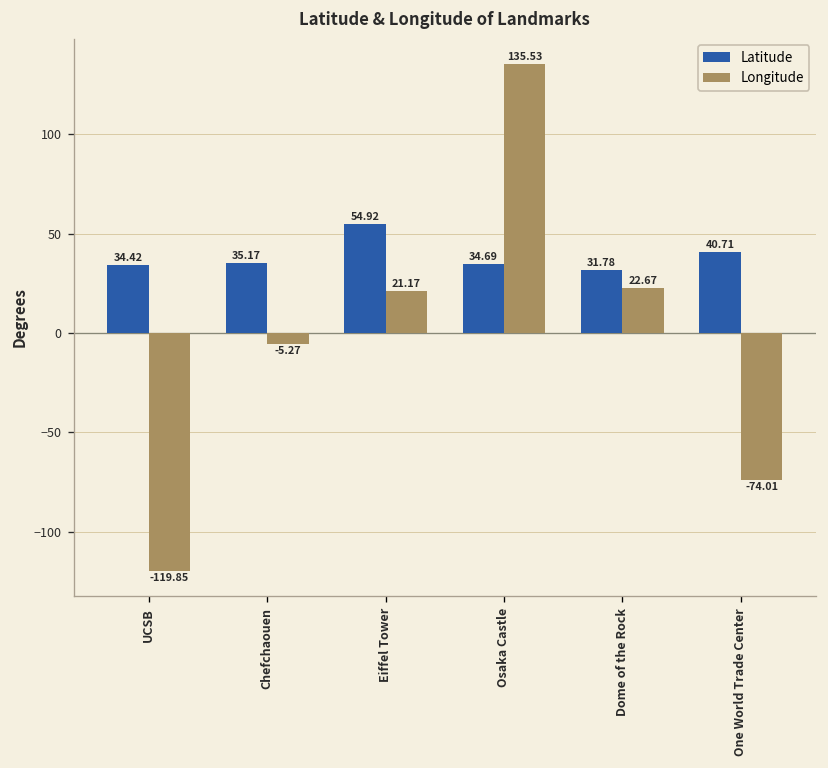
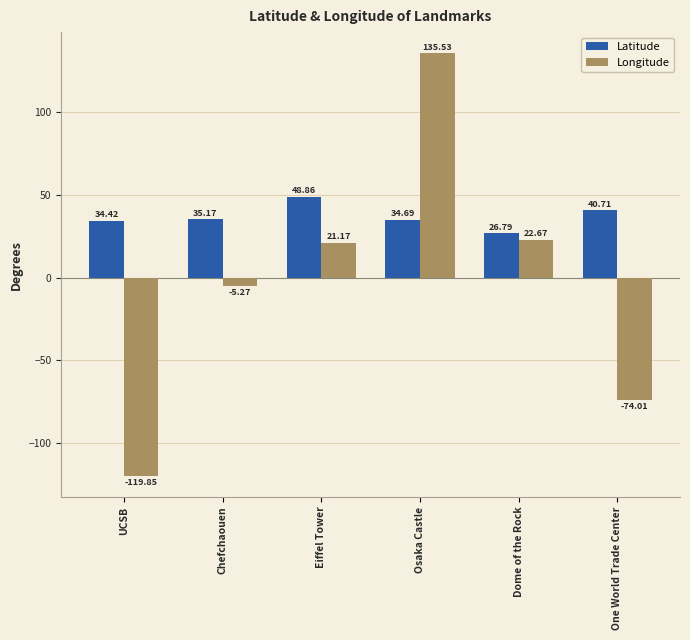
Latitude, Eiffel Tower: 54.92 -> 48.86
Latitude, Dome of the Rock: 31.78 -> 26.79
